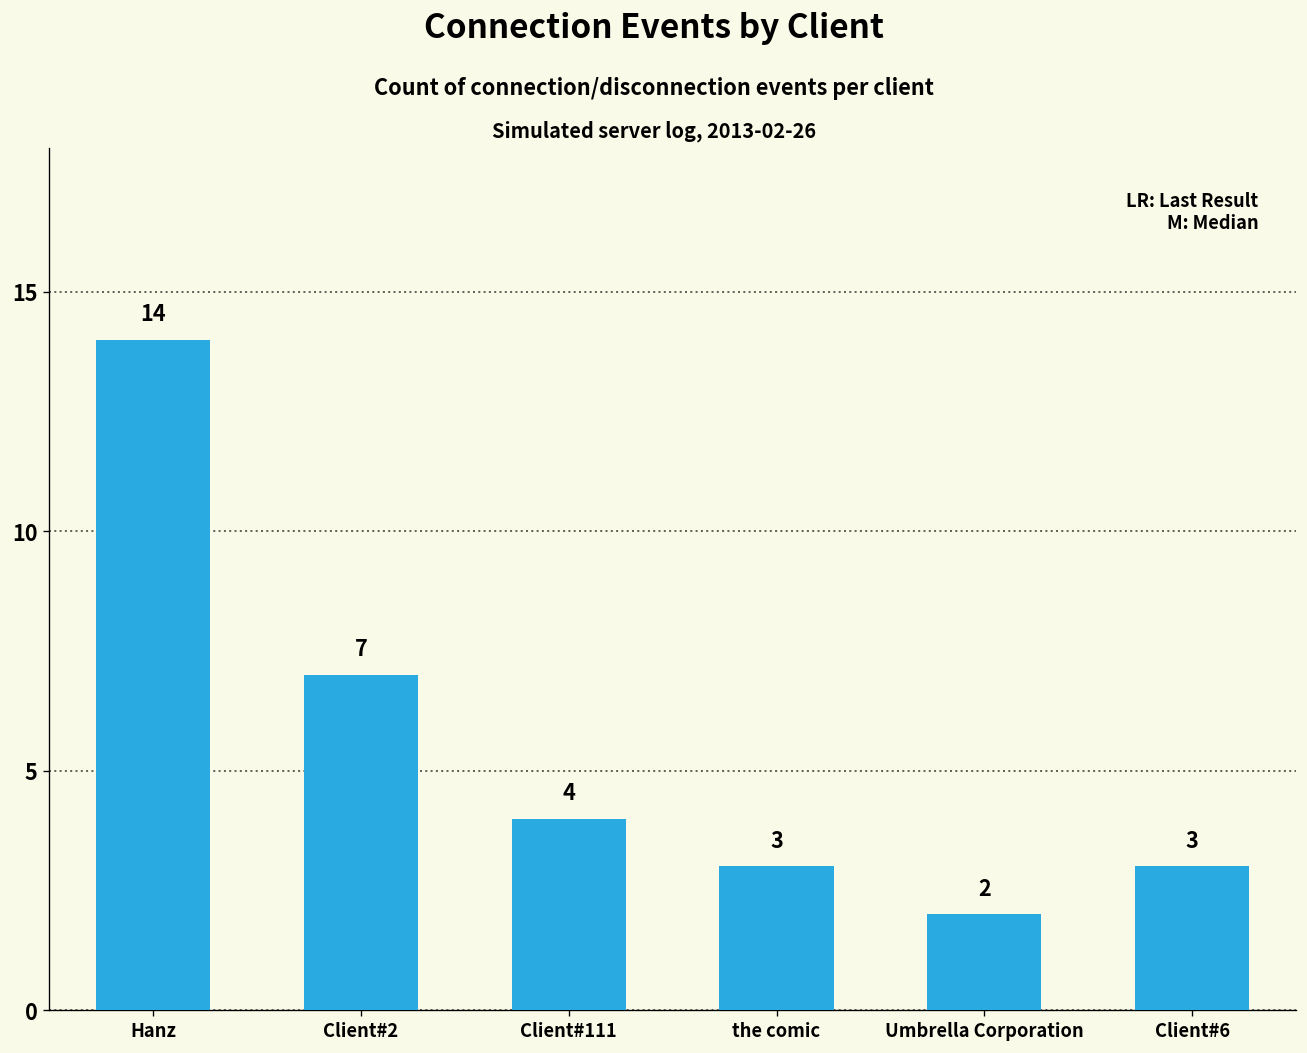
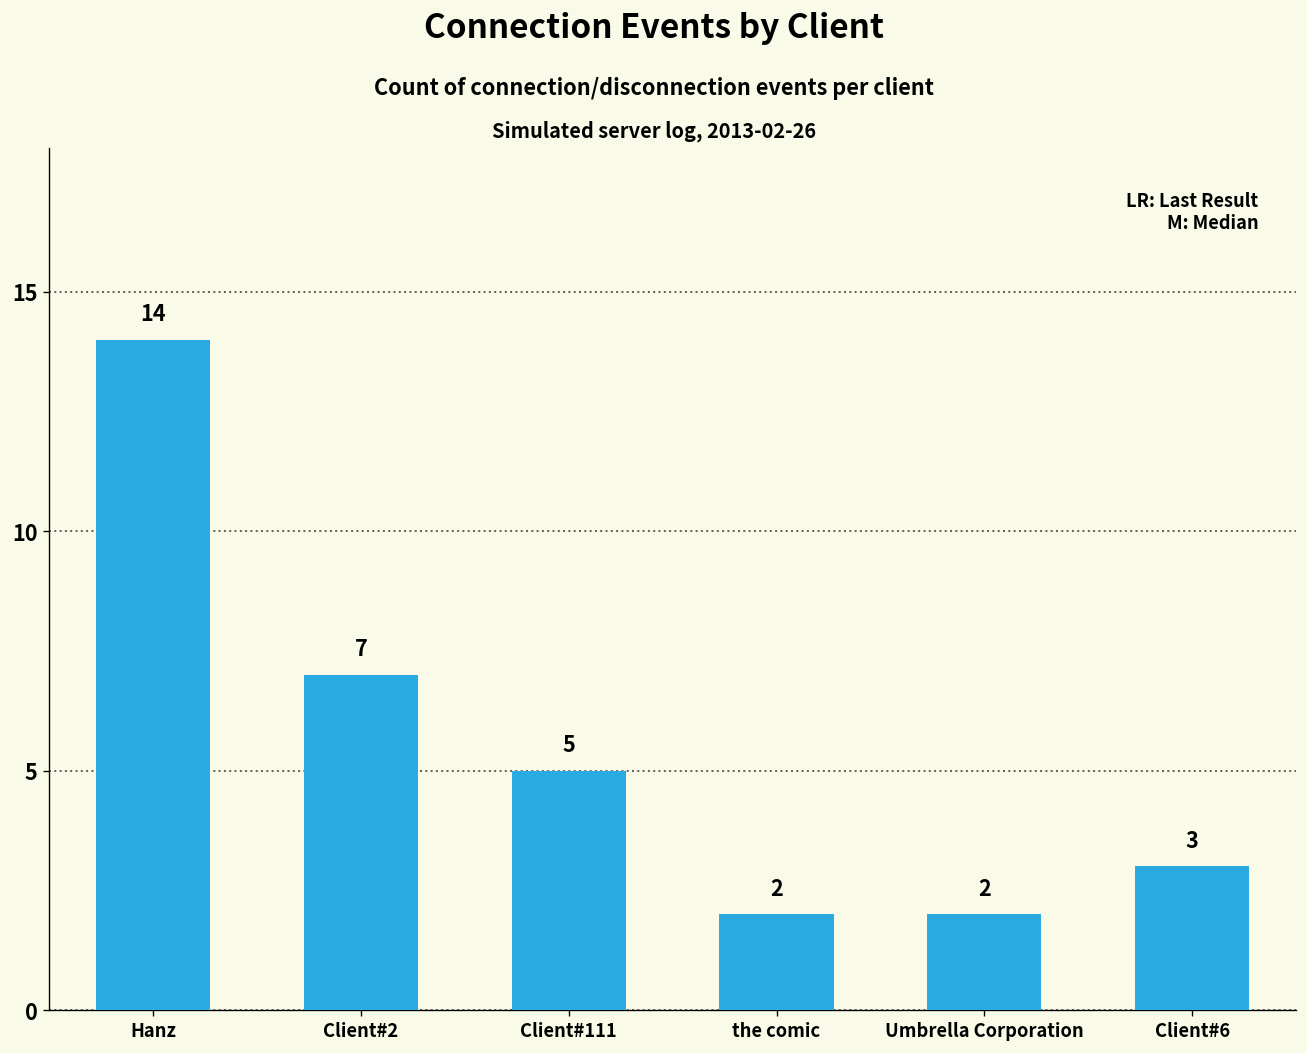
Client#111: 4 -> 5
the comic: 3 -> 2
